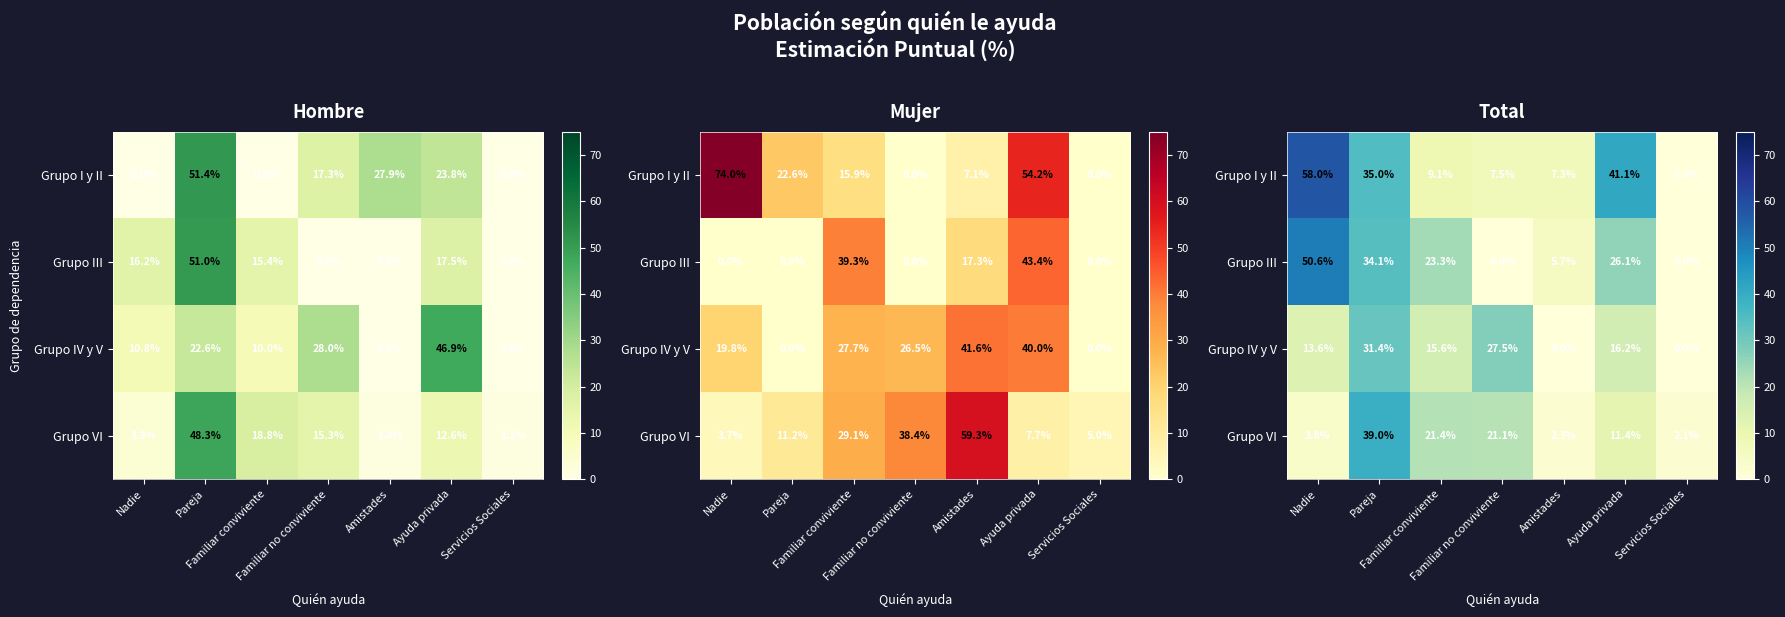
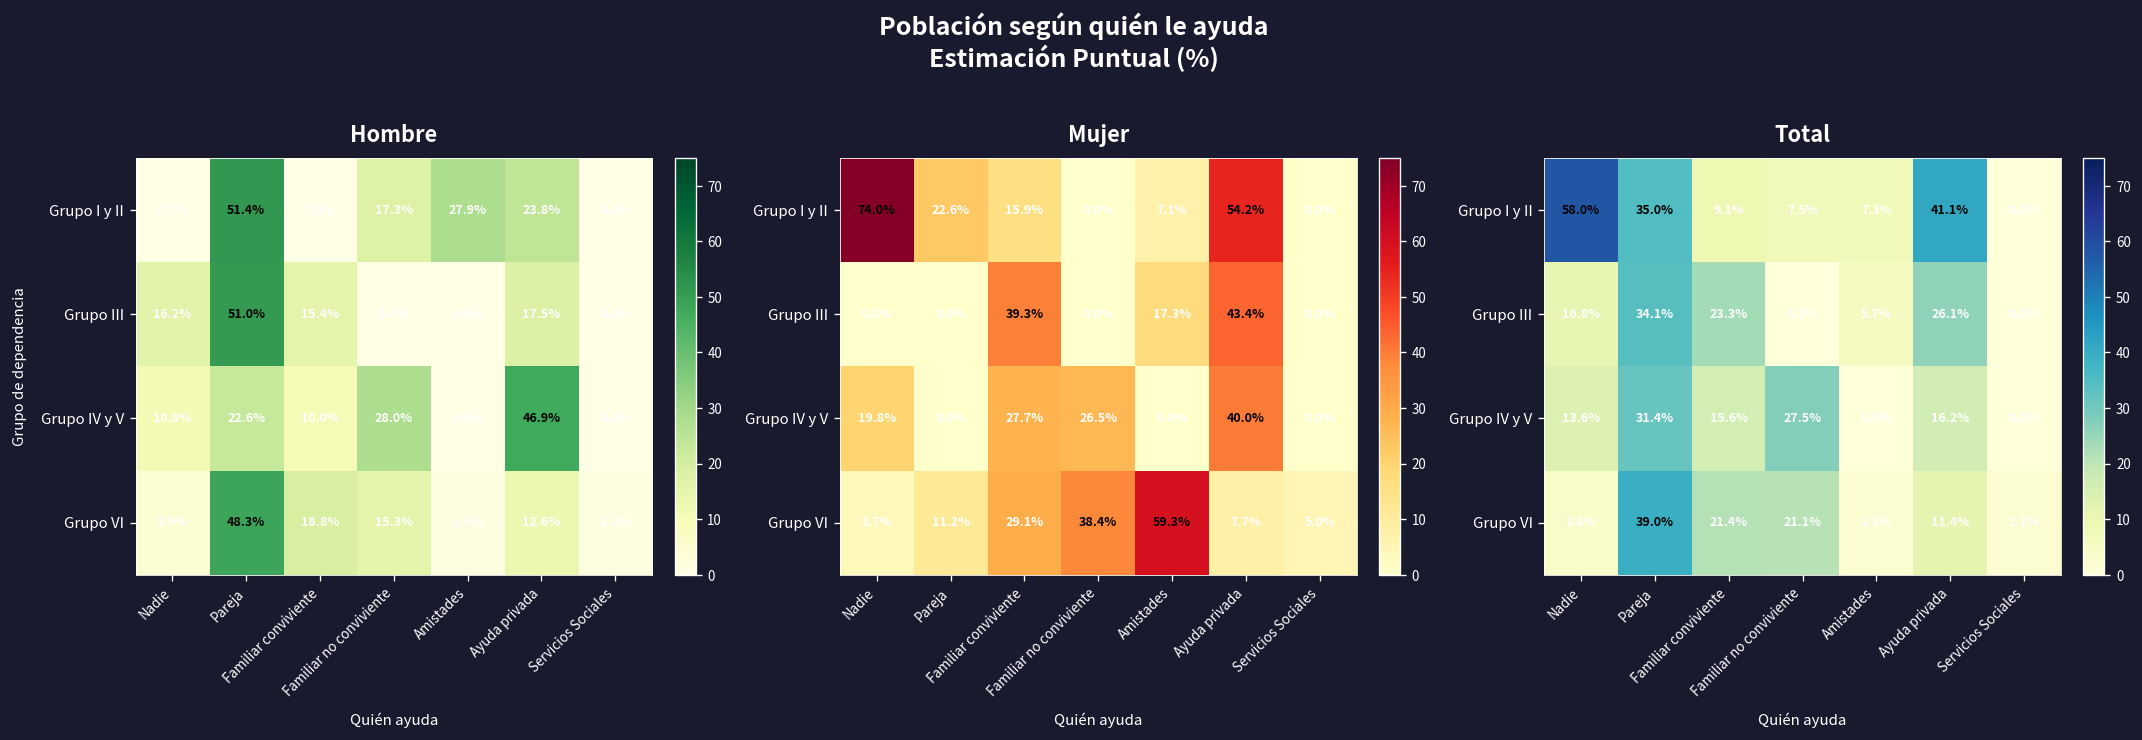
Mujer, Grupo IV y V, Amistades: 41.6% -> 0.0%
Total, Grupo III, Nadie: 50.6% -> 10.8%
